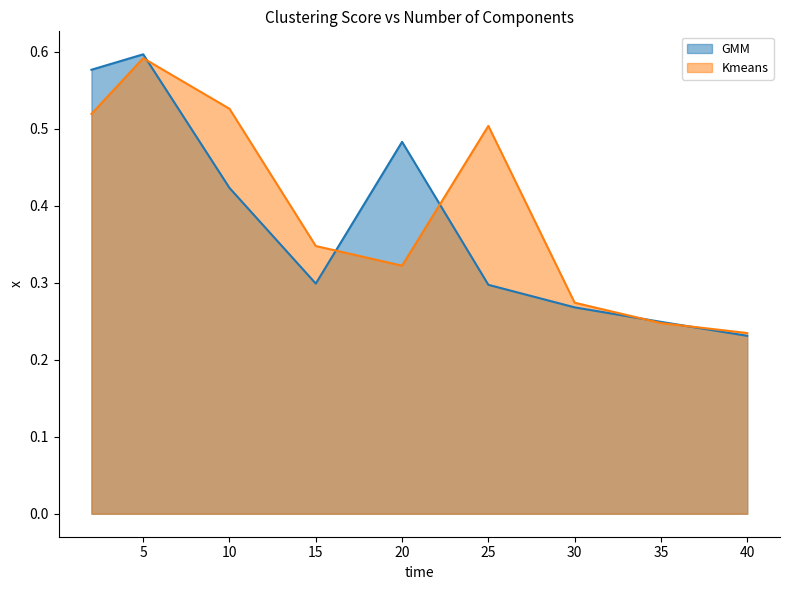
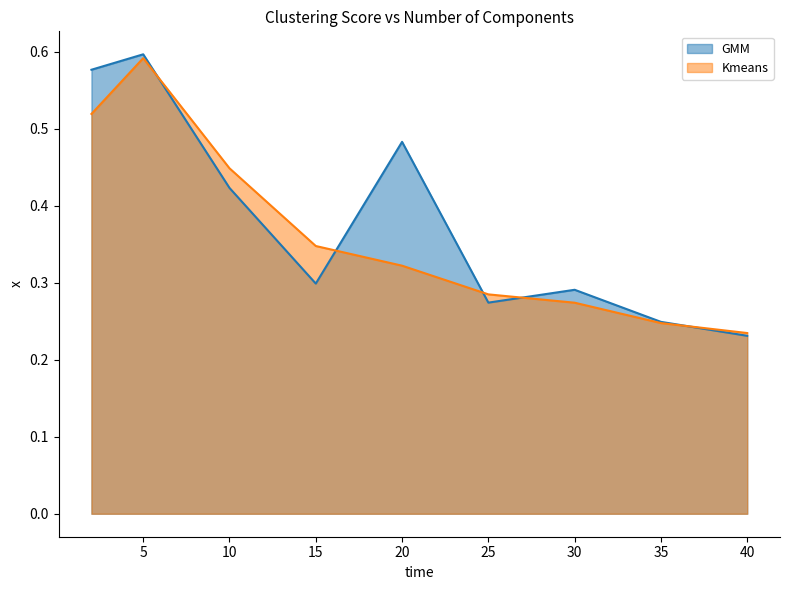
Kmeans, 10: 0.53 -> 0.45
GMM, 25: 0.30 -> 0.27
Kmeans, 25: 0.50 -> 0.28
GMM, 30: 0.27 -> 0.29
